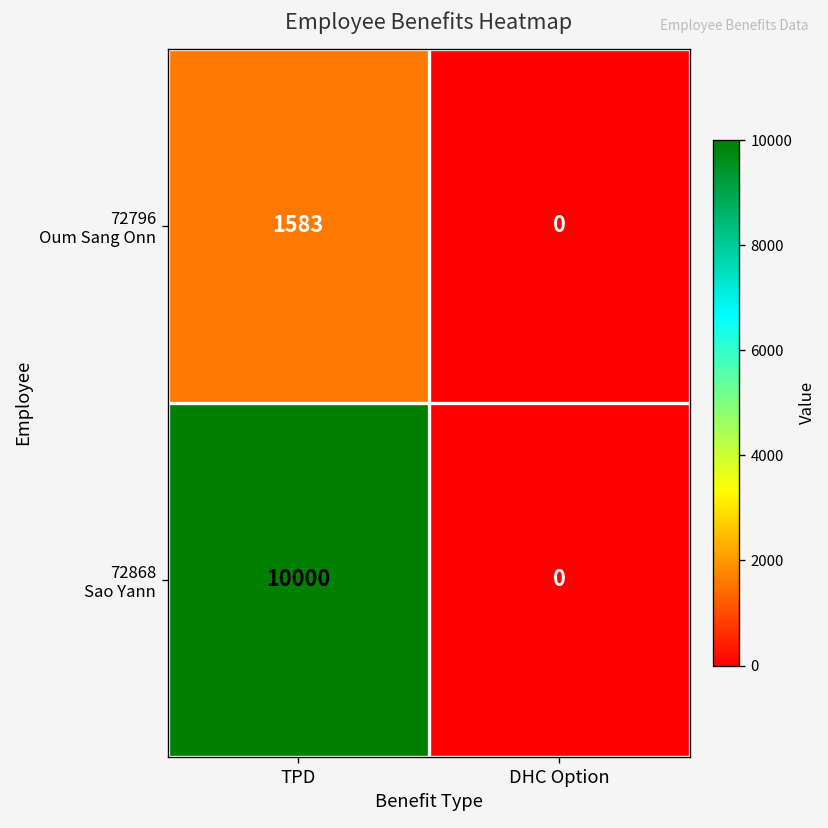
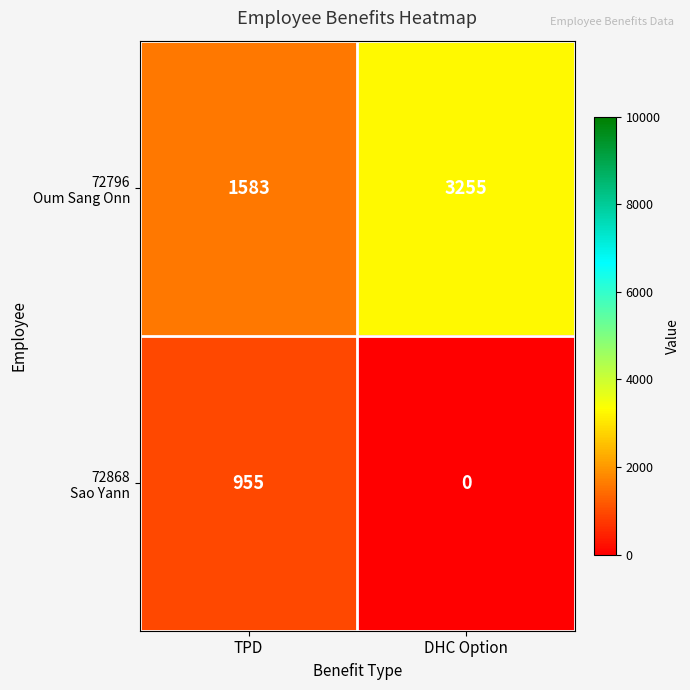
72796 Oum Sang Onn, DHC Option: 0 -> 3255
72868 Sao Yann, TPD: 10000 -> 955
